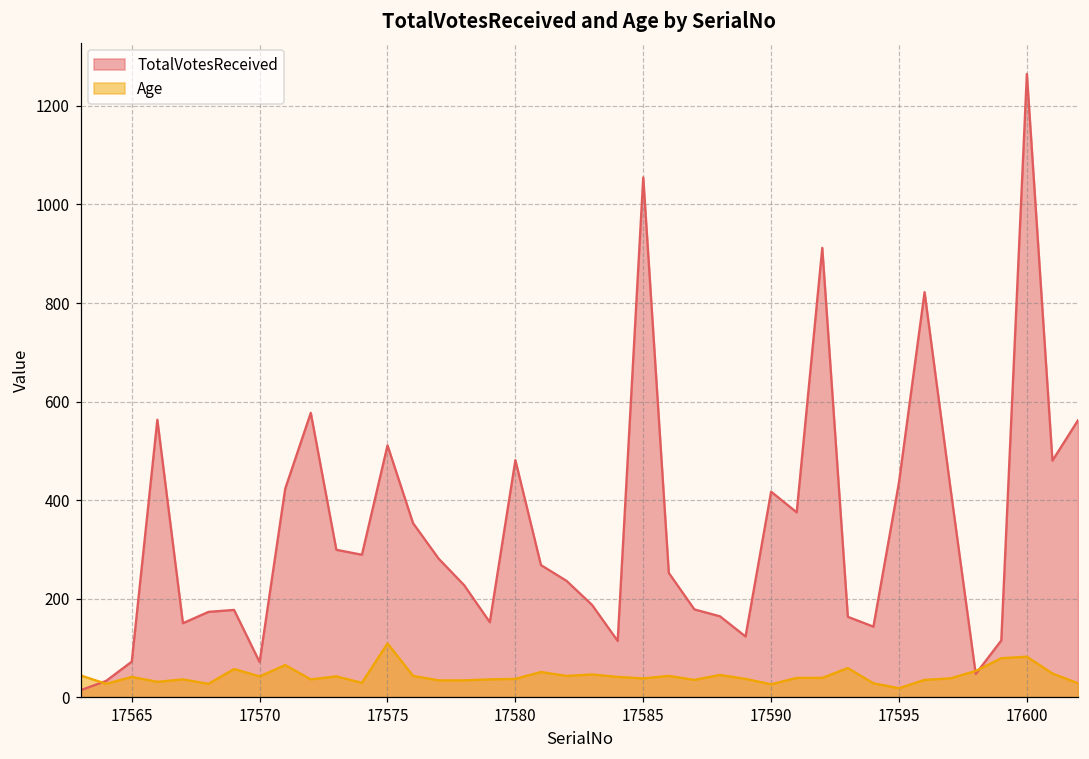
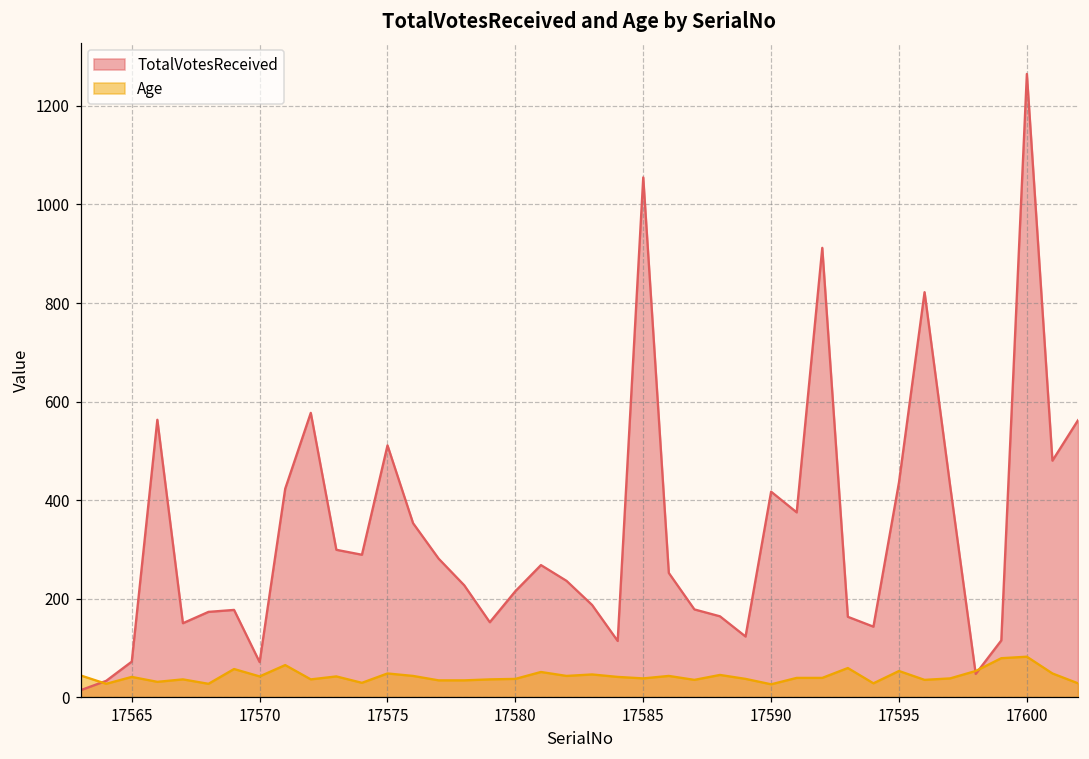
Age, 17575: 110 -> 50
TotalVotesReceived, 17580: 480 -> 220
Age, 17595: 20 -> 50
